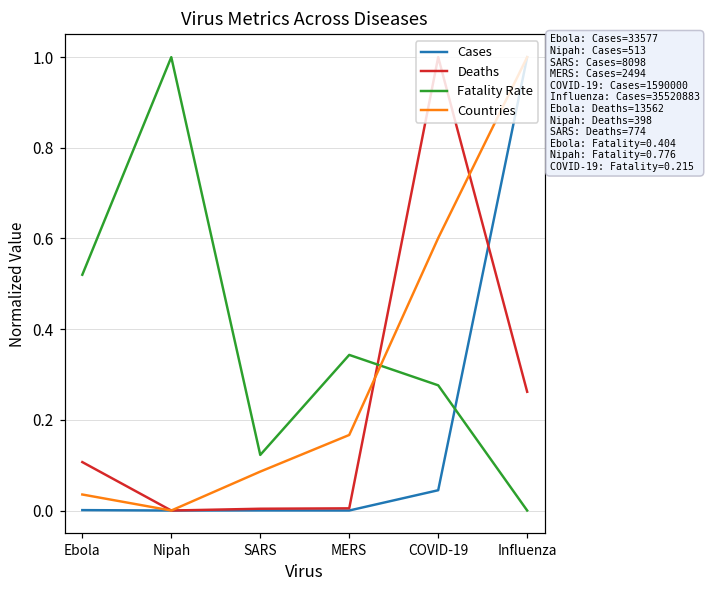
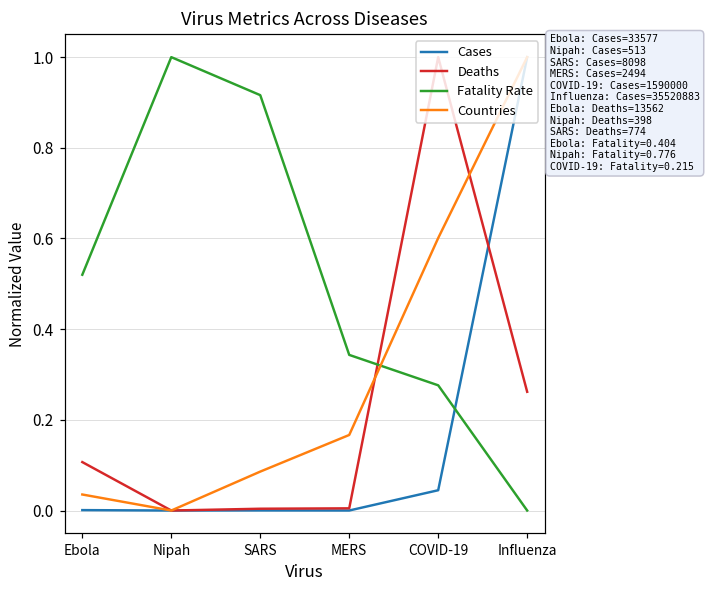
Fatality Rate, SARS: 0.12 -> 0.92
